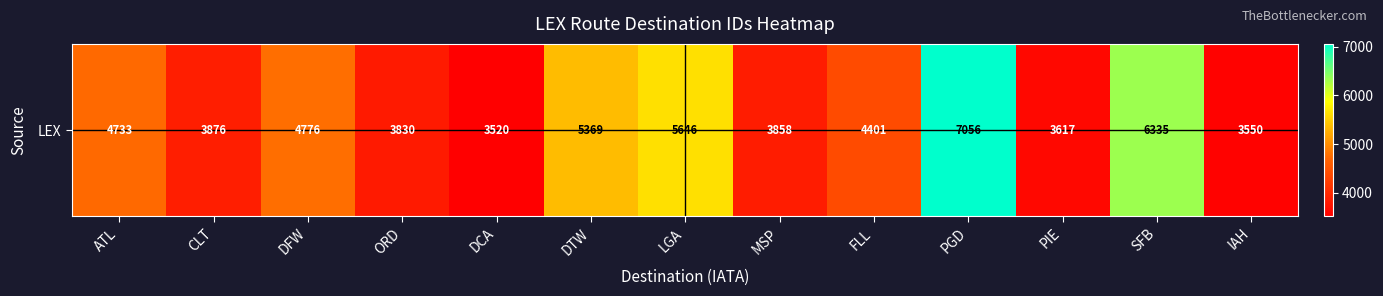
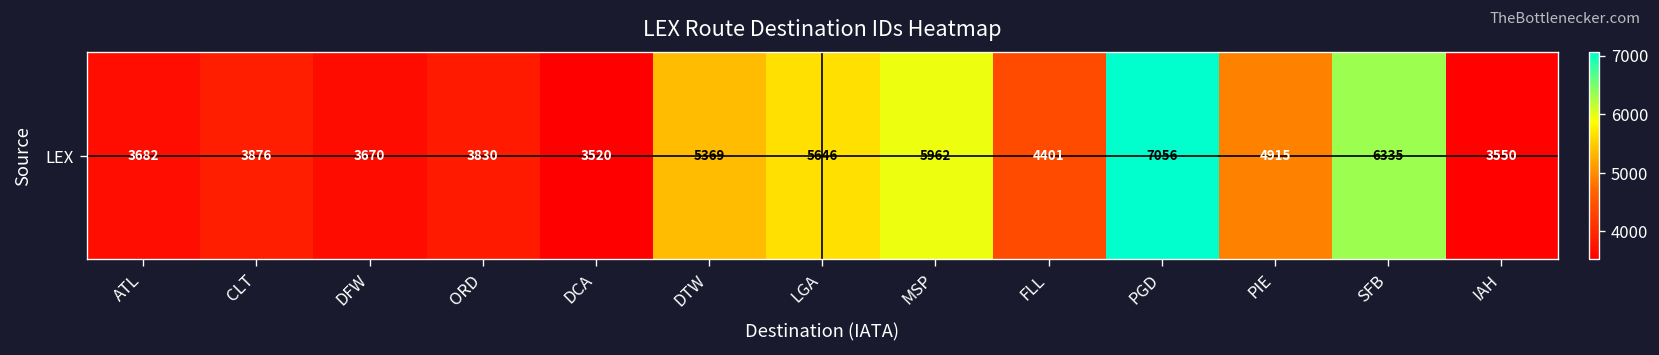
LEX, ATL: 4733 -> 3682
LEX, DFW: 4776 -> 3670
LEX, MSP: 3858 -> 5962
LEX, PIE: 3617 -> 4915
